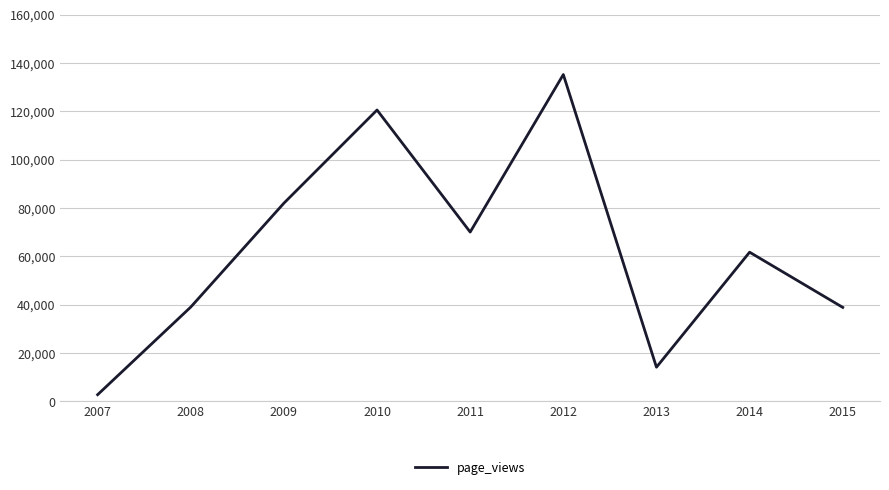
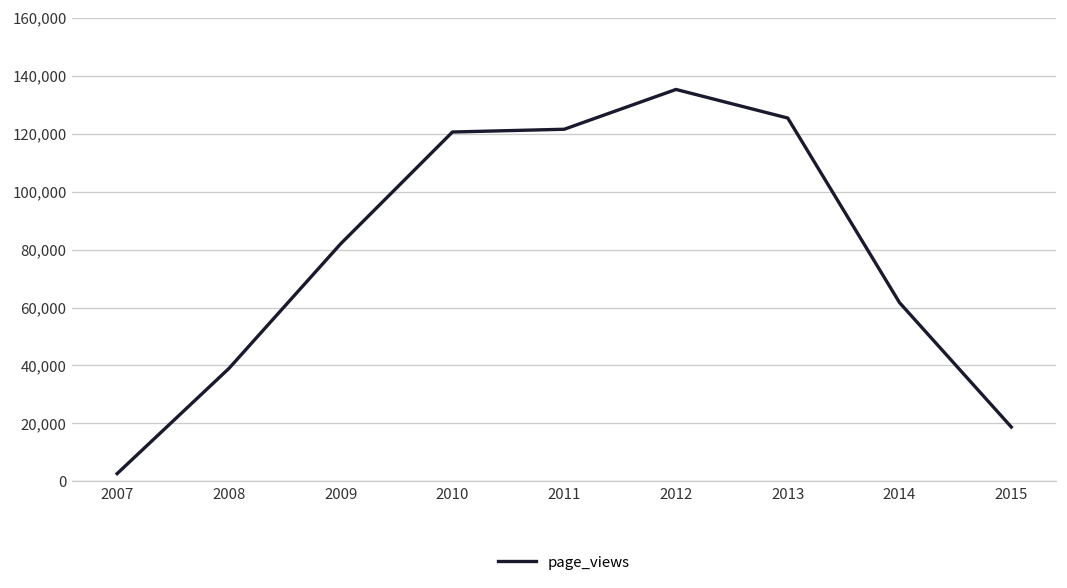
2011: 70,000 -> 121,000
2013: 14,000 -> 125,000
2015: 39,000 -> 19,000
